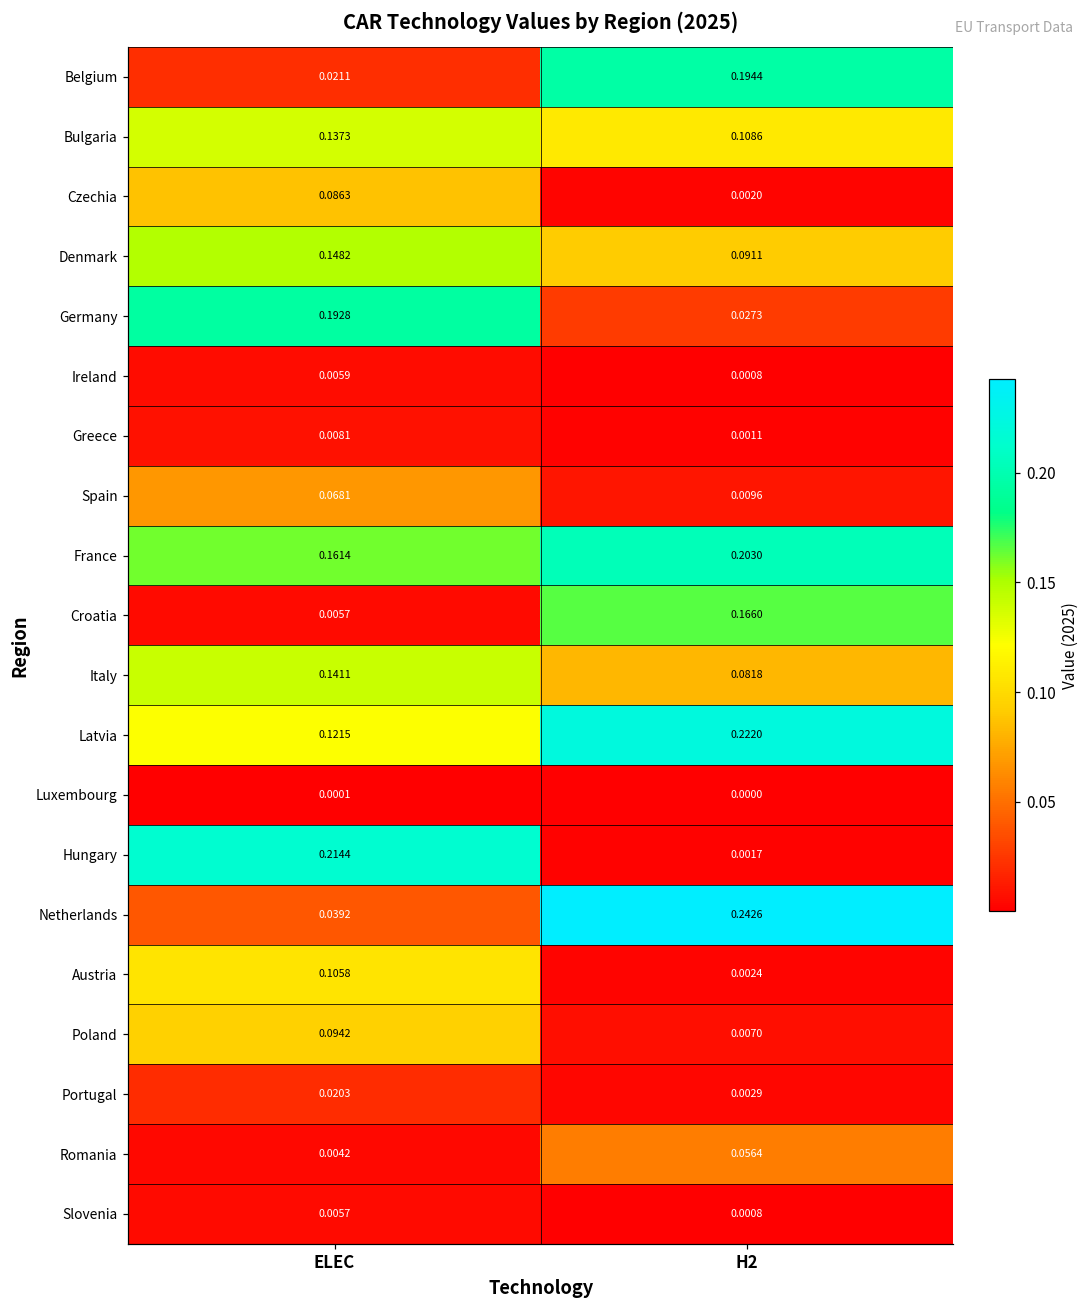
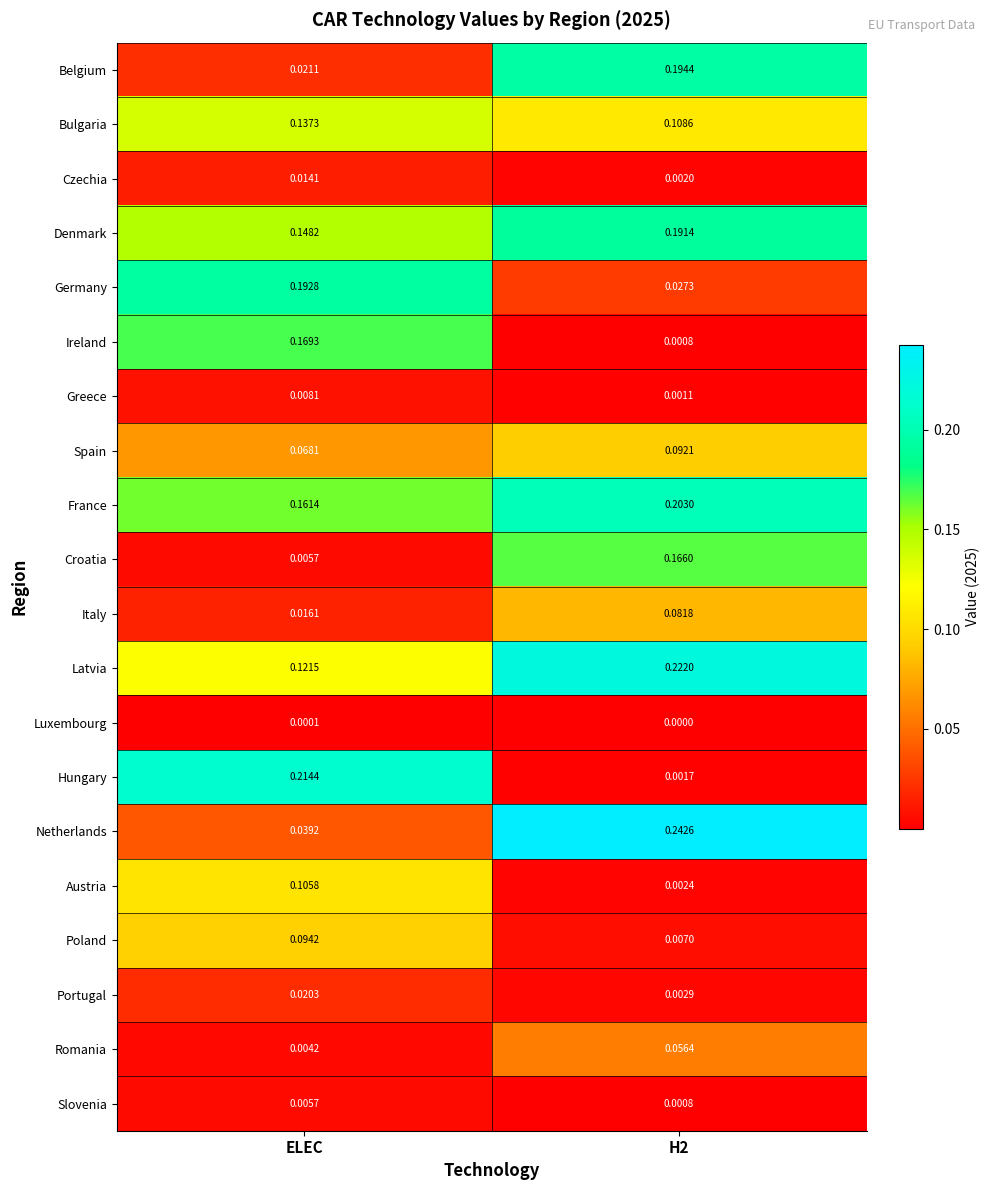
Czechia, ELEC: 0.0863 -> 0.0141
Denmark, H2: 0.0911 -> 0.1914
Ireland, ELEC: 0.0059 -> 0.1693
Spain, H2: 0.0096 -> 0.0921
Italy, ELEC: 0.1411 -> 0.0161
